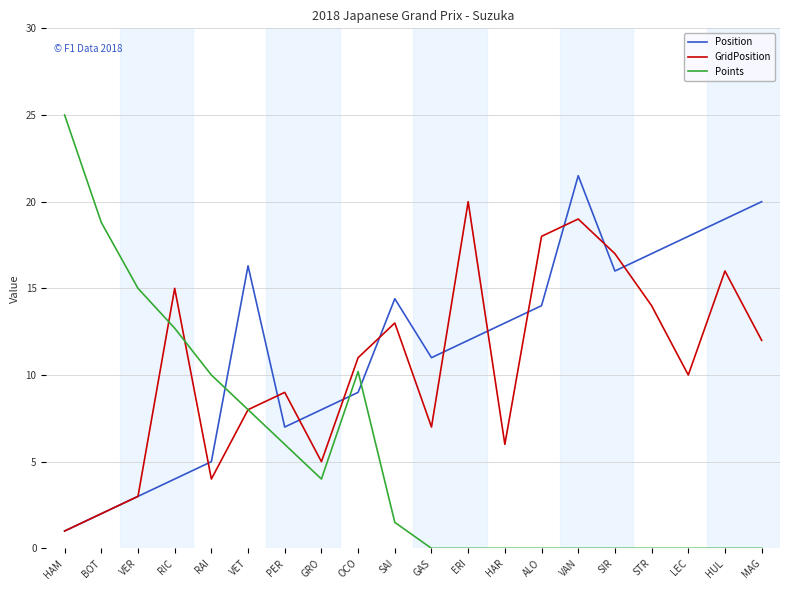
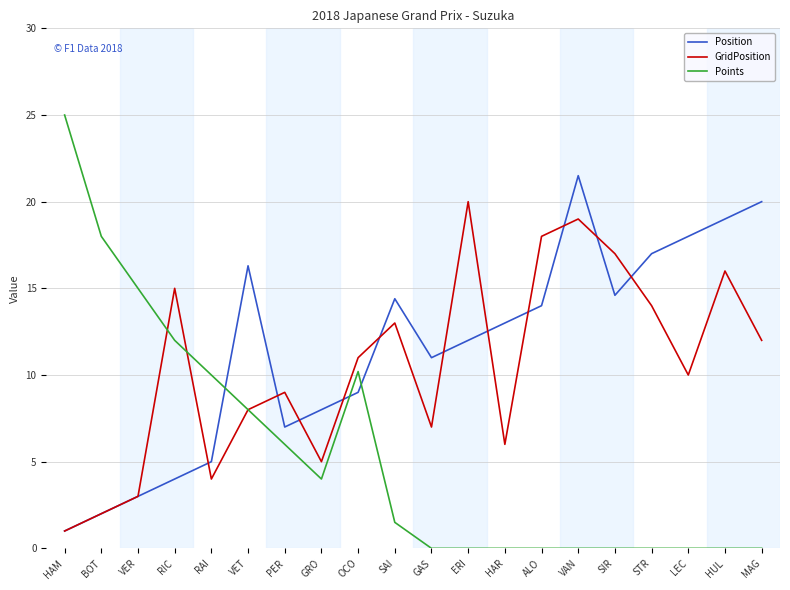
Points, BOT: 18.8 -> 18.0
Points, RIC: 12.7 -> 12.0
Position, SIR: 16.0 -> 14.6
